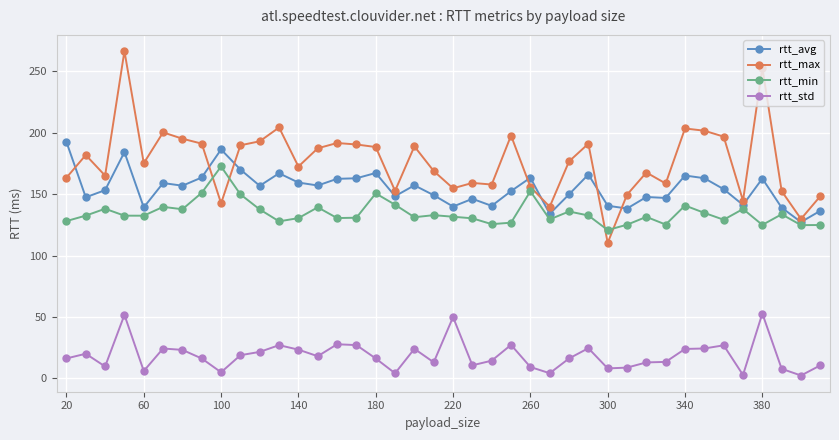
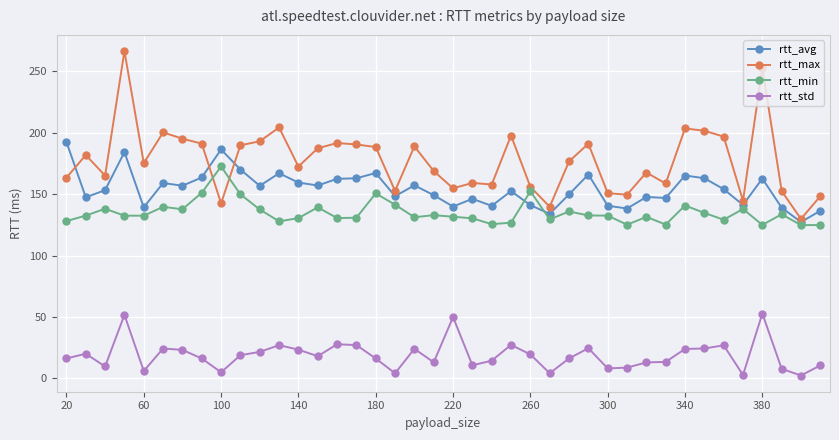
rtt_avg, 260: 163 -> 141
rtt_std, 260: 9 -> 20
rtt_max, 300: 110 -> 151
rtt_min, 300: 121 -> 132
